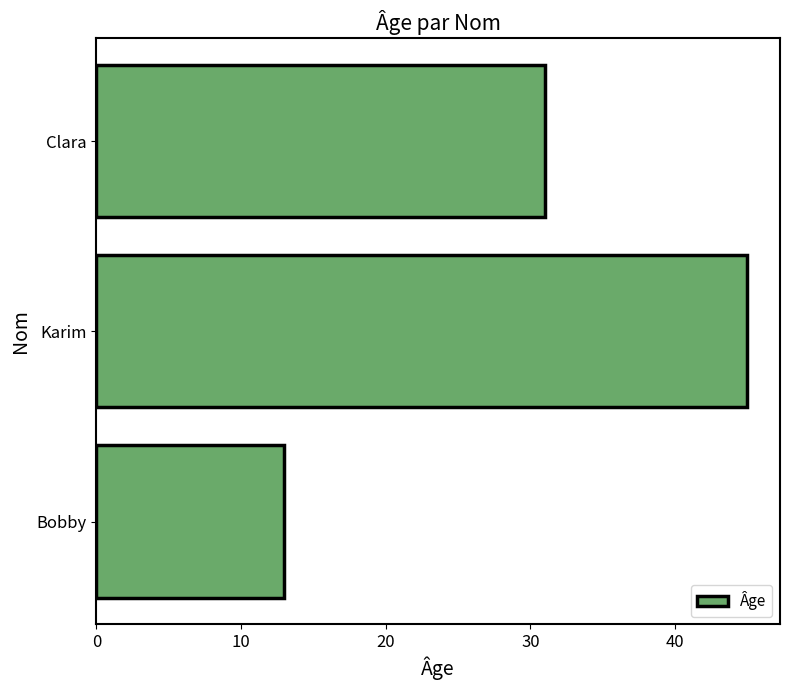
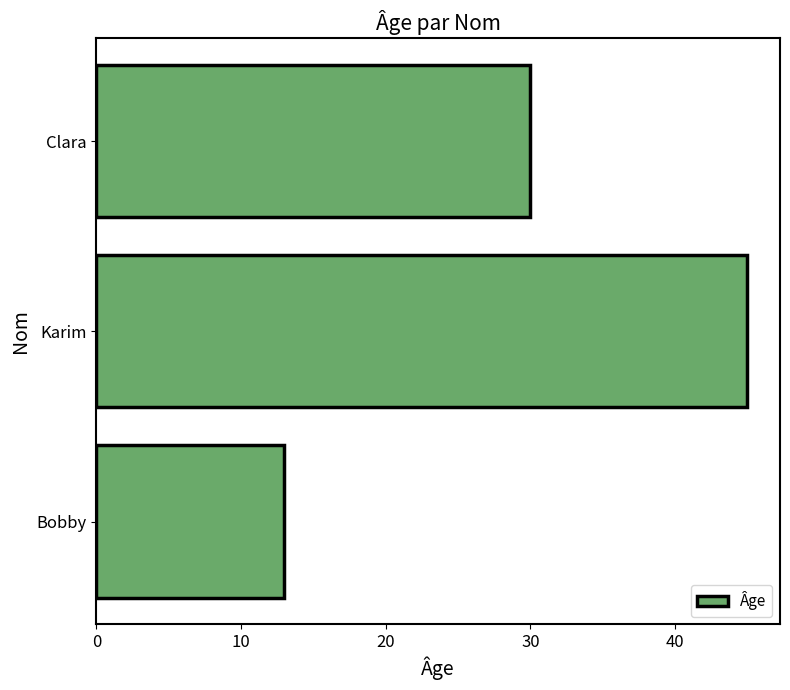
Clara: 31 -> 30
